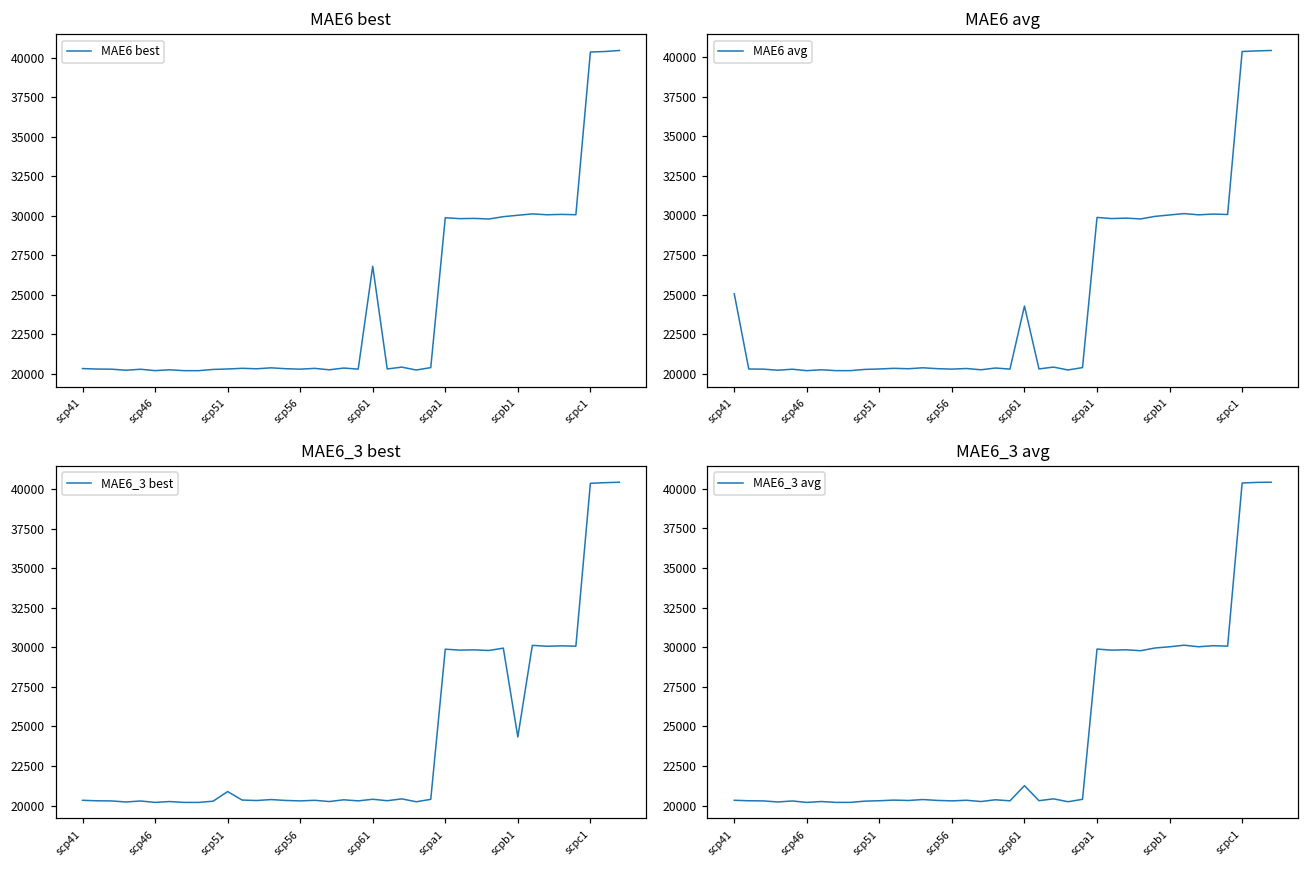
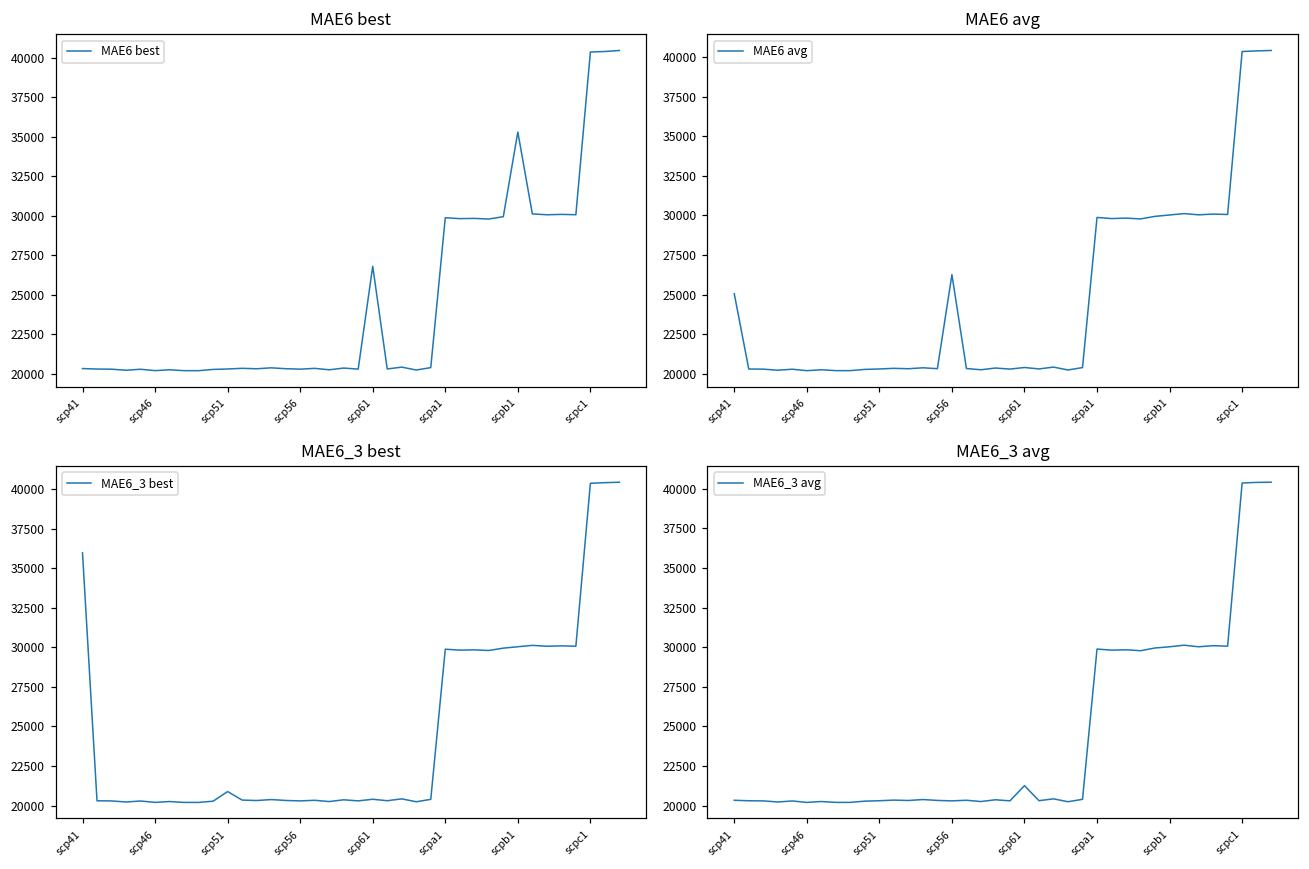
MAE6 best, scpb1: 30000 -> 35300
MAE6 avg, scp56: 20300 -> 26300
MAE6 avg, scp61: 24300 -> 20400
MAE6_3 best, scp41: 20300 -> 36000
MAE6_3 best, scpb1: 24300 -> 30000
